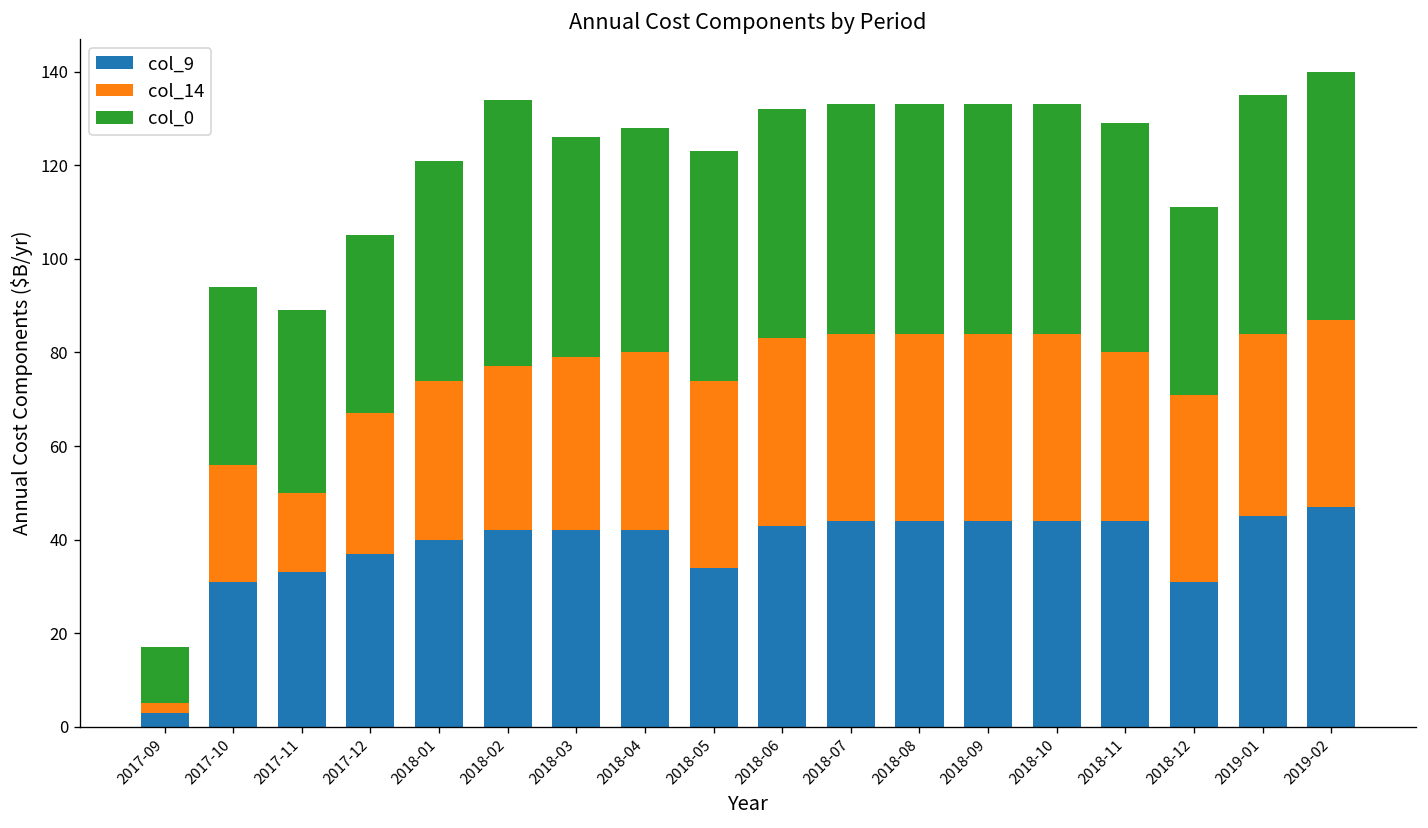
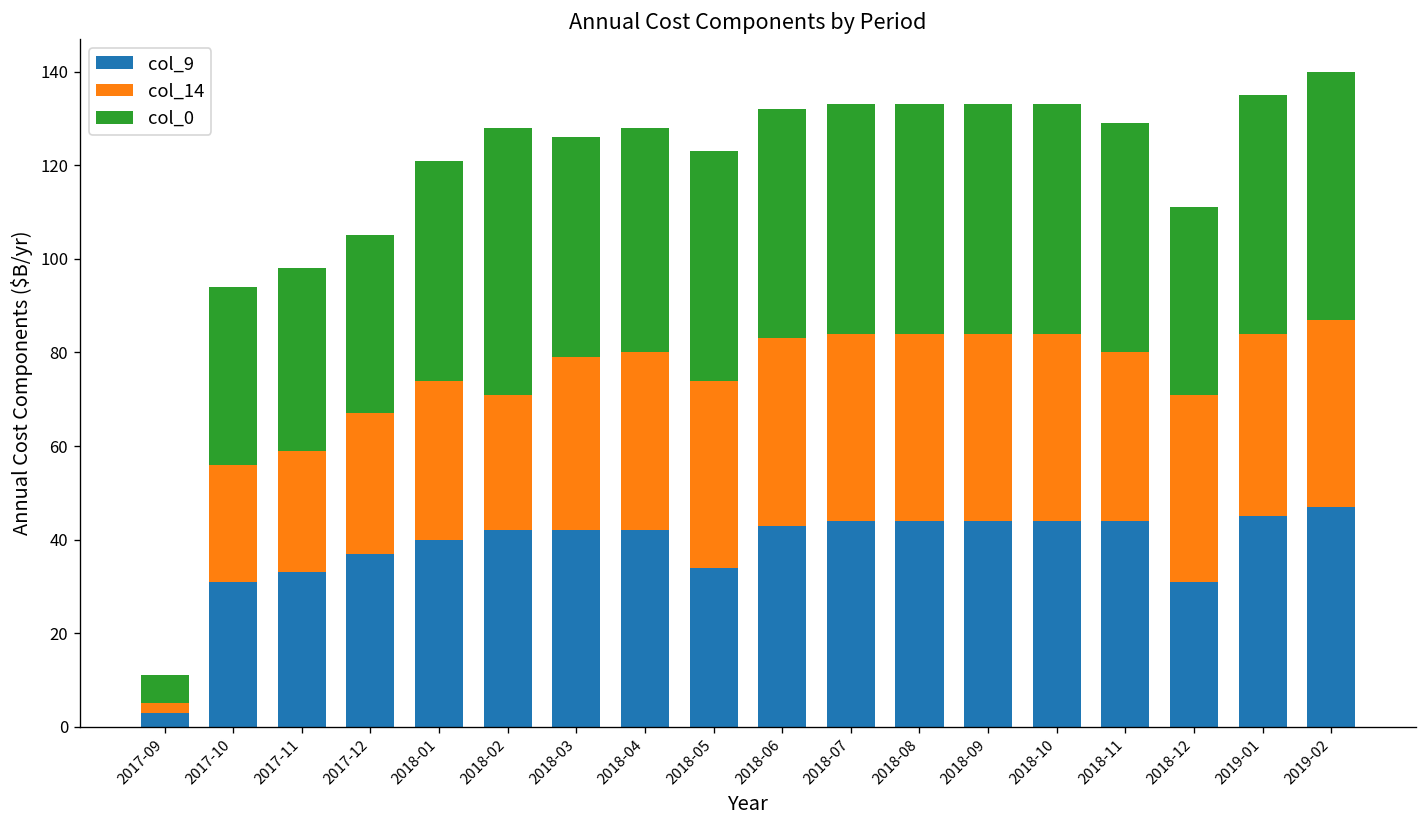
col_0, 2017-09: 12 -> 6
col_14, 2017-11: 17 -> 26
col_14, 2018-02: 35 -> 29
